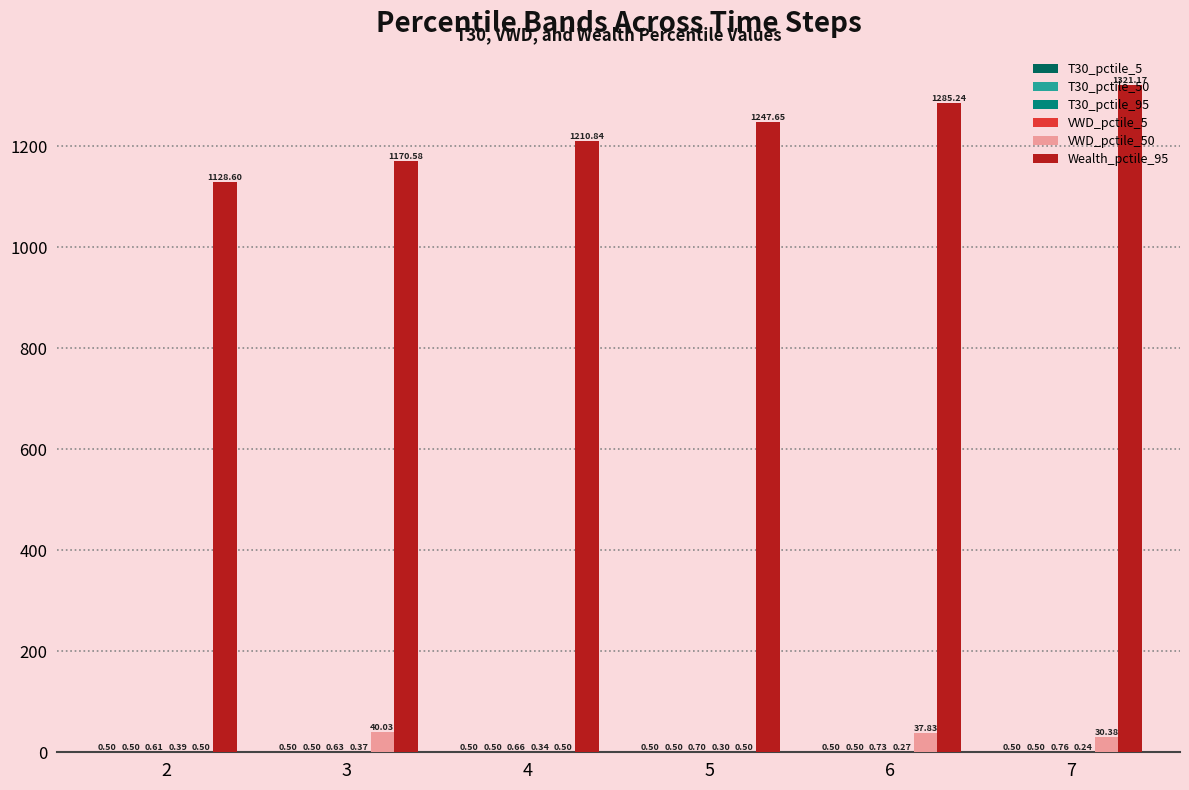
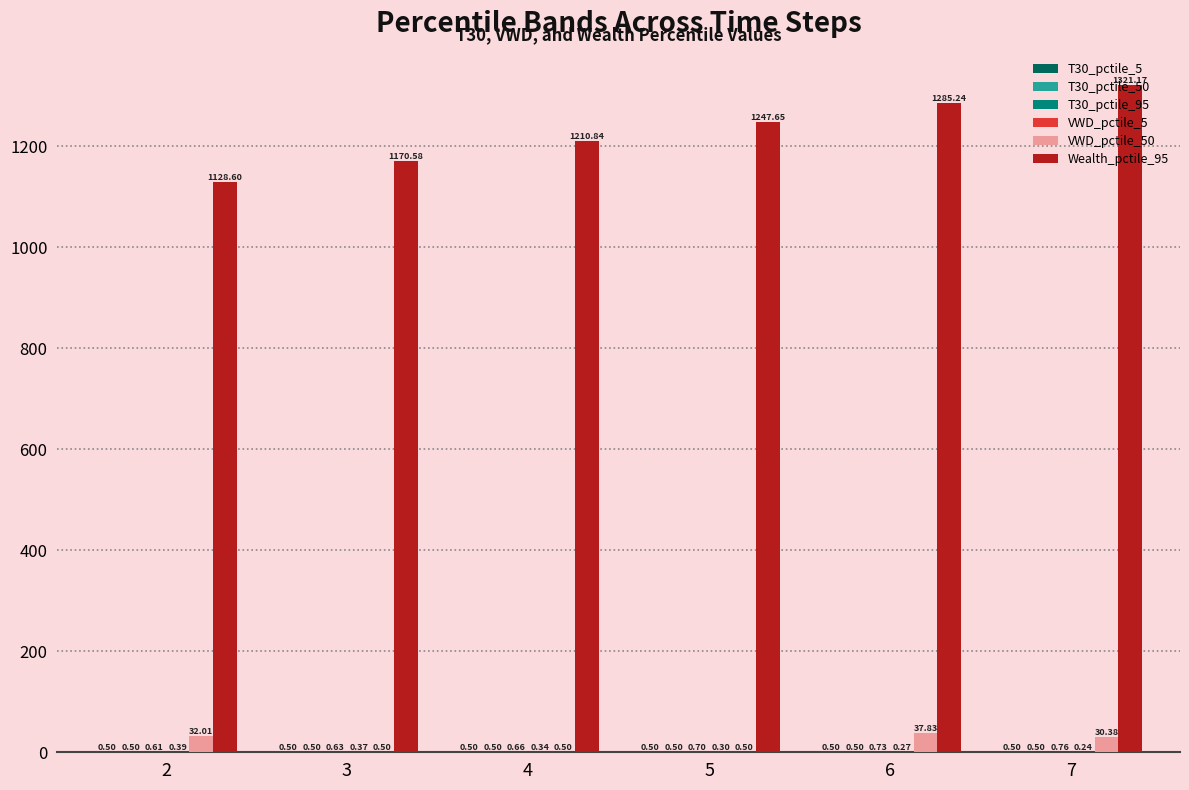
VWD_pctile_50, 2: 0.50 -> 32.01
VWD_pctile_50, 3: 40.03 -> 0.50
